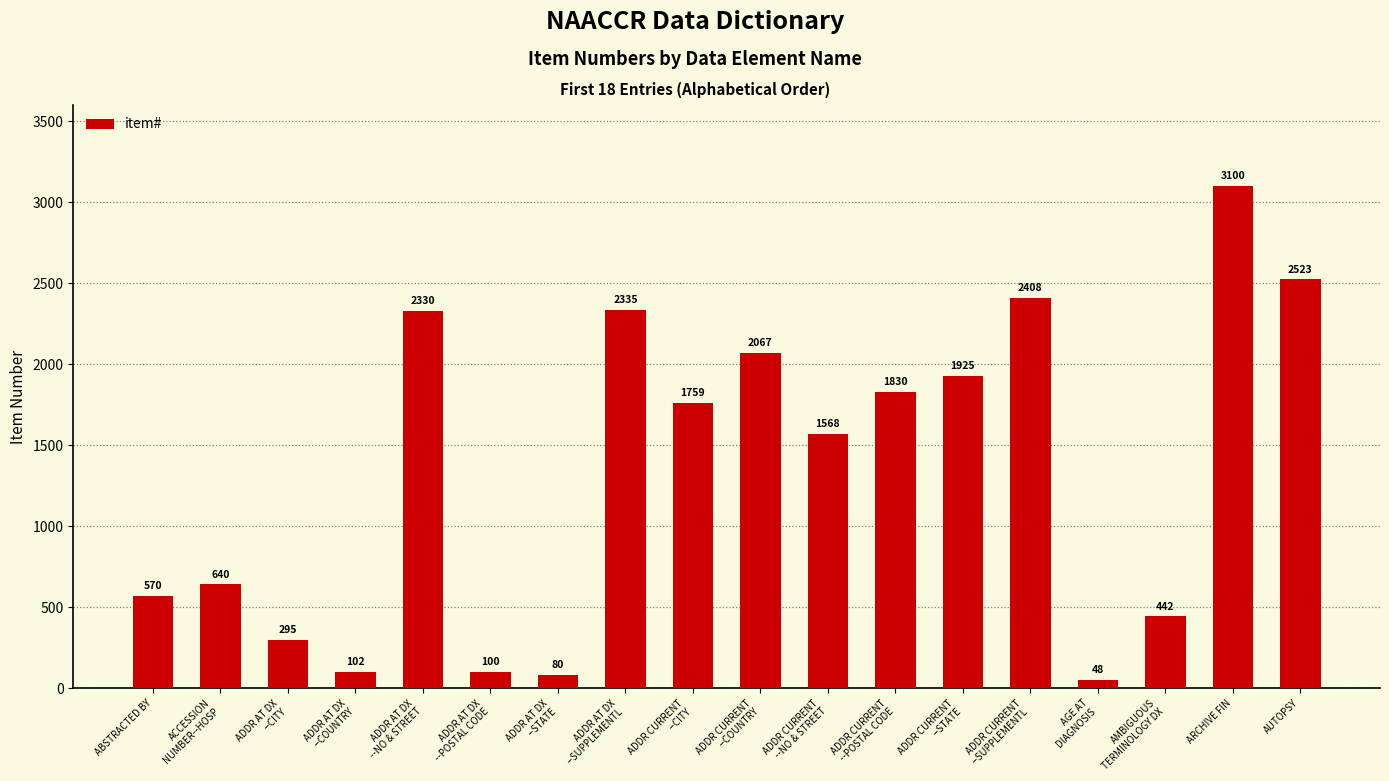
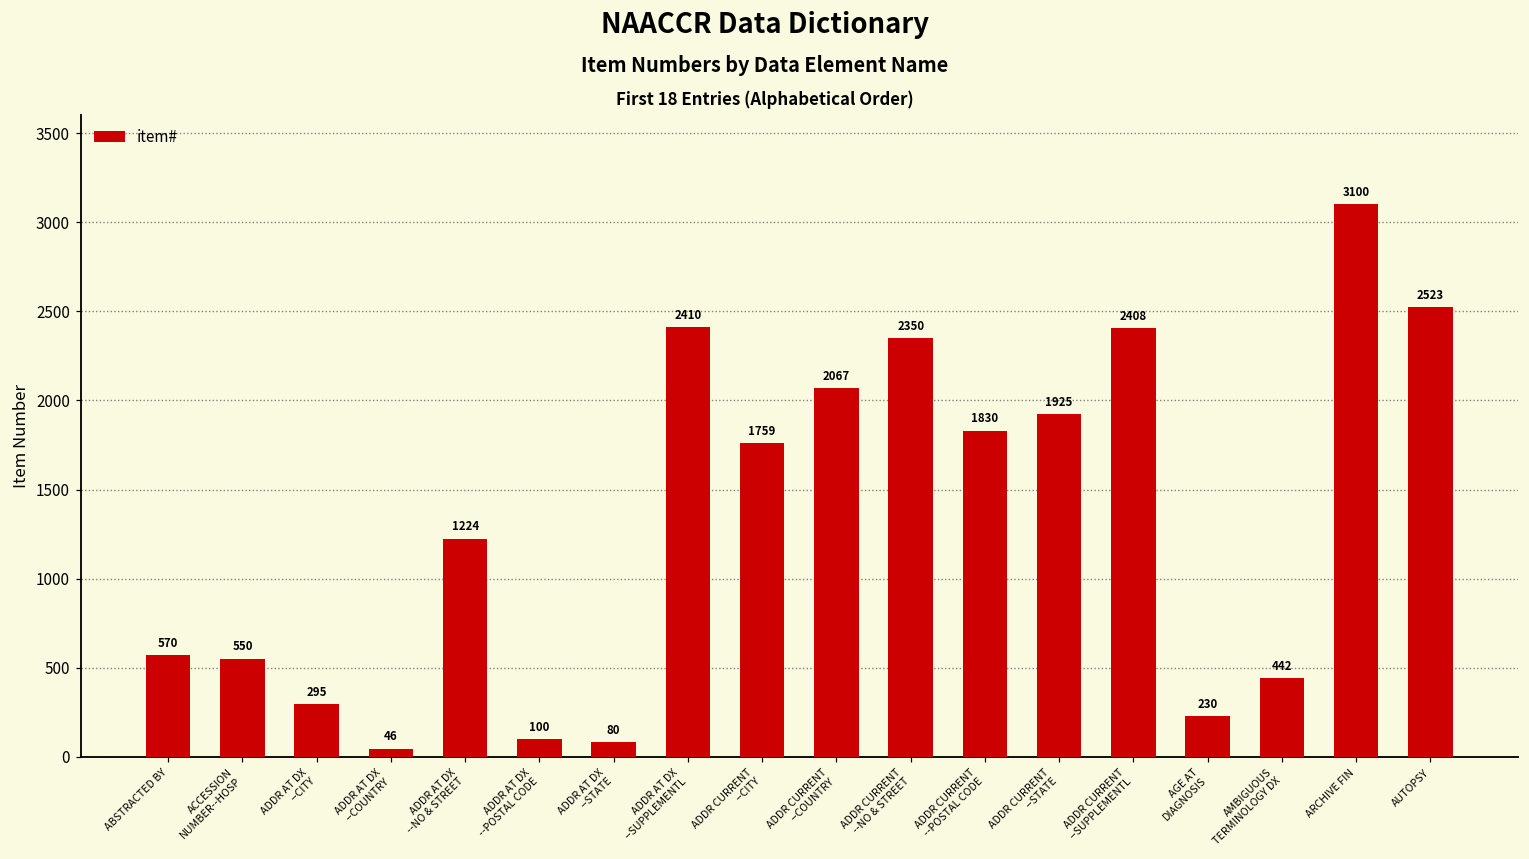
ACCESSION NUMBER--HOSP: 640 -> 550
ADDR AT DX --COUNTRY: 102 -> 46
ADDR AT DX --NO & STREET: 2330 -> 1224
ADDR AT DX --SUPPLEMENTL: 2335 -> 2410
ADDR CURRENT --NO & STREET: 1568 -> 2350
AGE AT DIAGNOSIS: 48 -> 230
